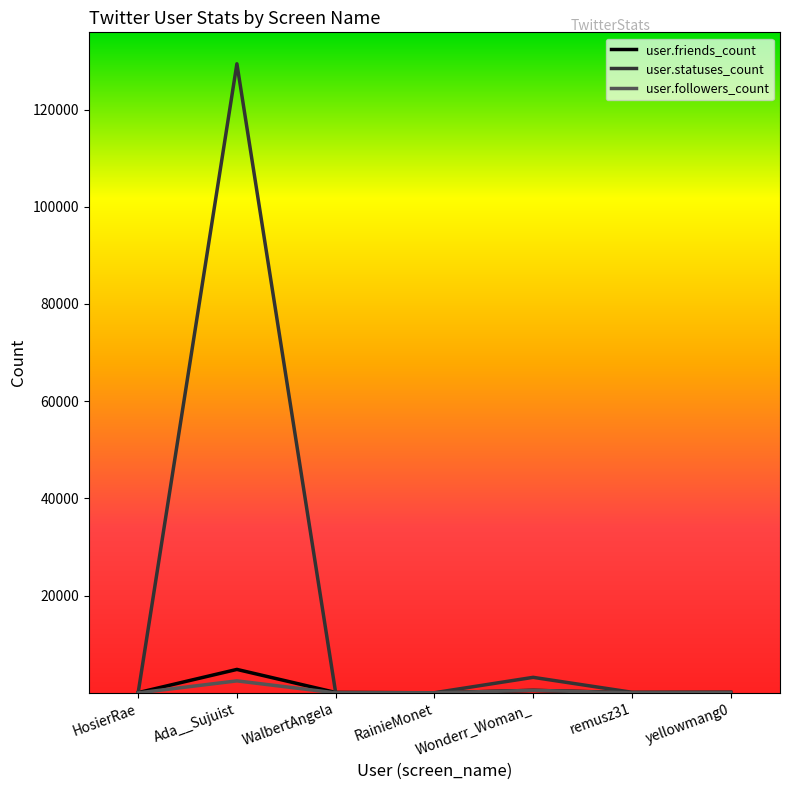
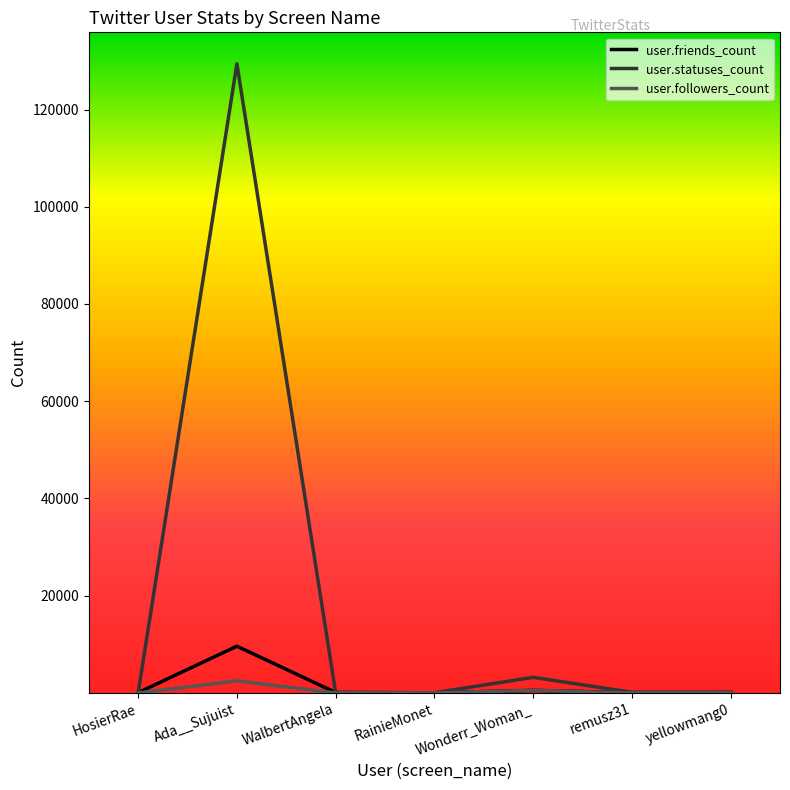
user.friends_count, Ada__Sujuist: 5000 -> 10000
